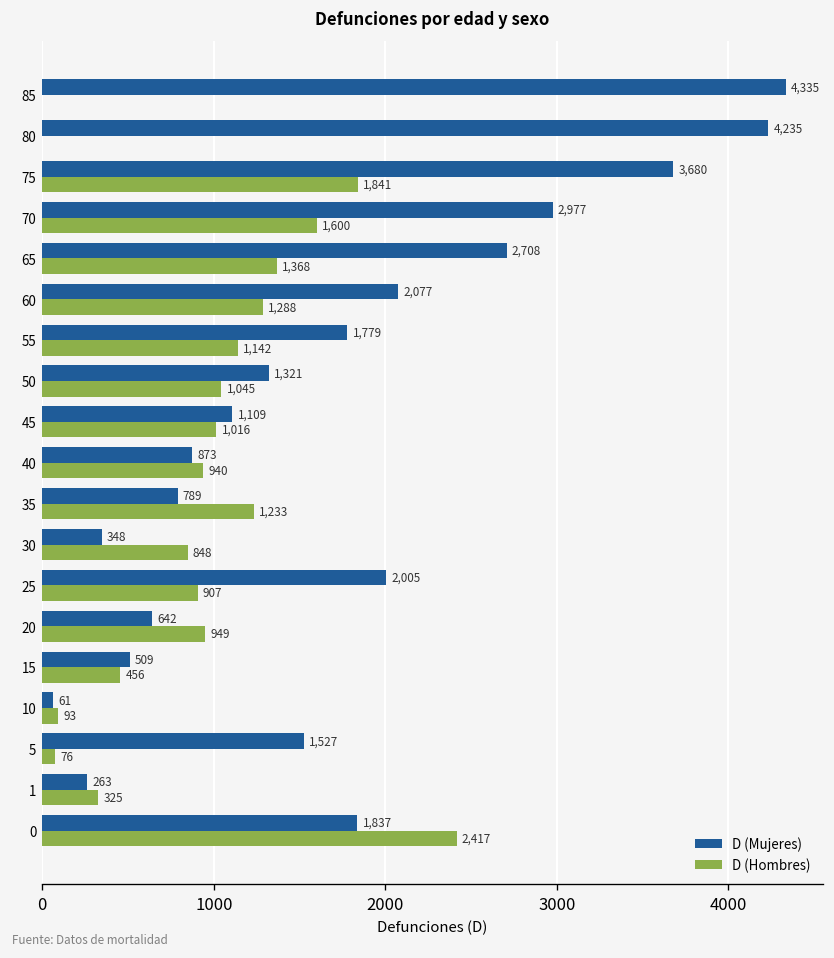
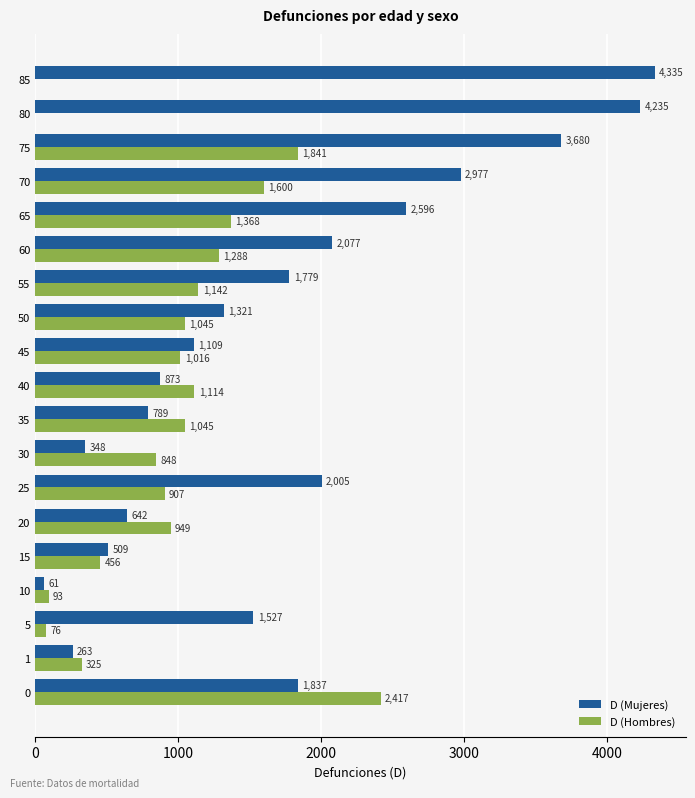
D (Mujeres), 65: 2,708 -> 2,596
D (Hombres), 40: 940 -> 1,114
D (Hombres), 35: 1,233 -> 1,045
